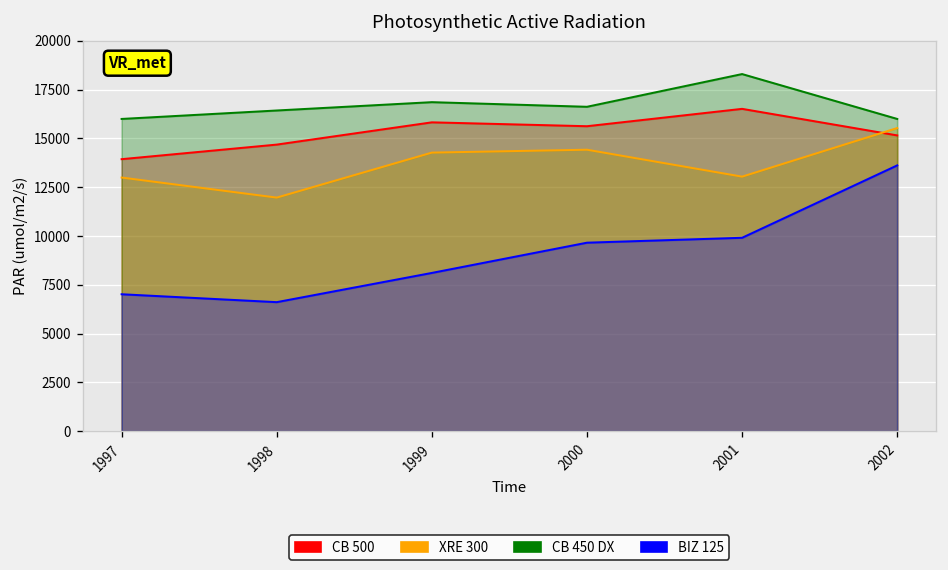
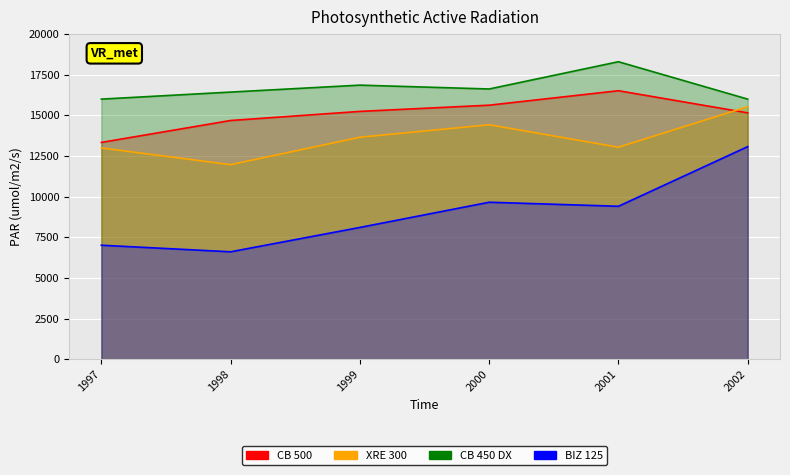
CB 500, 1997: 13900 -> 13300
CB 500, 1999: 15800 -> 15200
XRE 300, 1999: 14300 -> 13700
BIZ 125, 2001: 9900 -> 9400
BIZ 125, 2002: 13600 -> 13100
